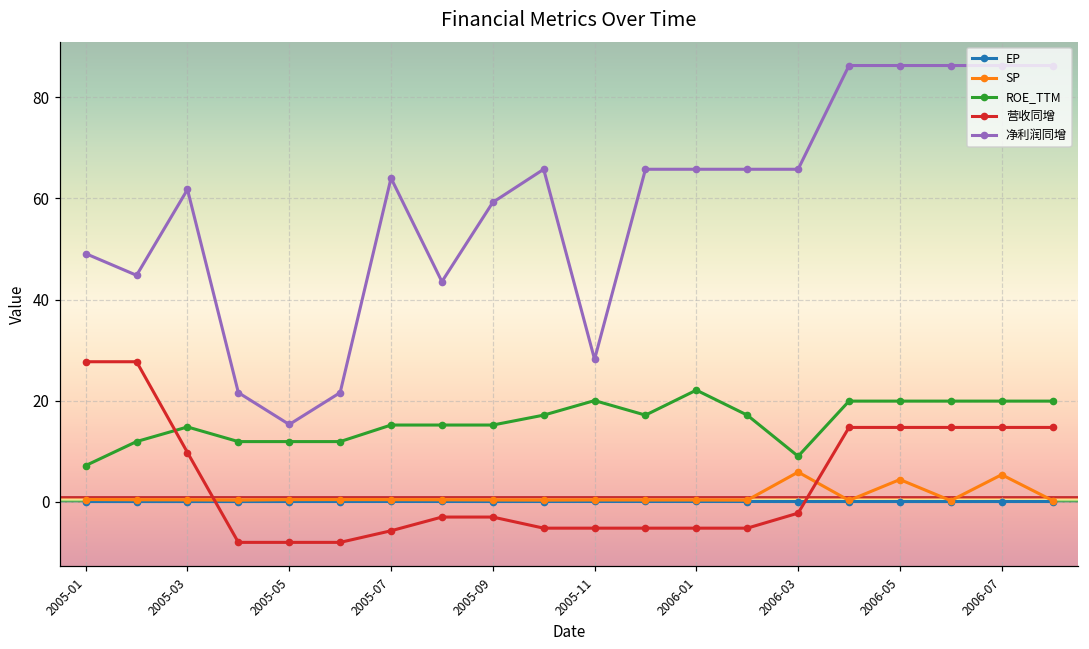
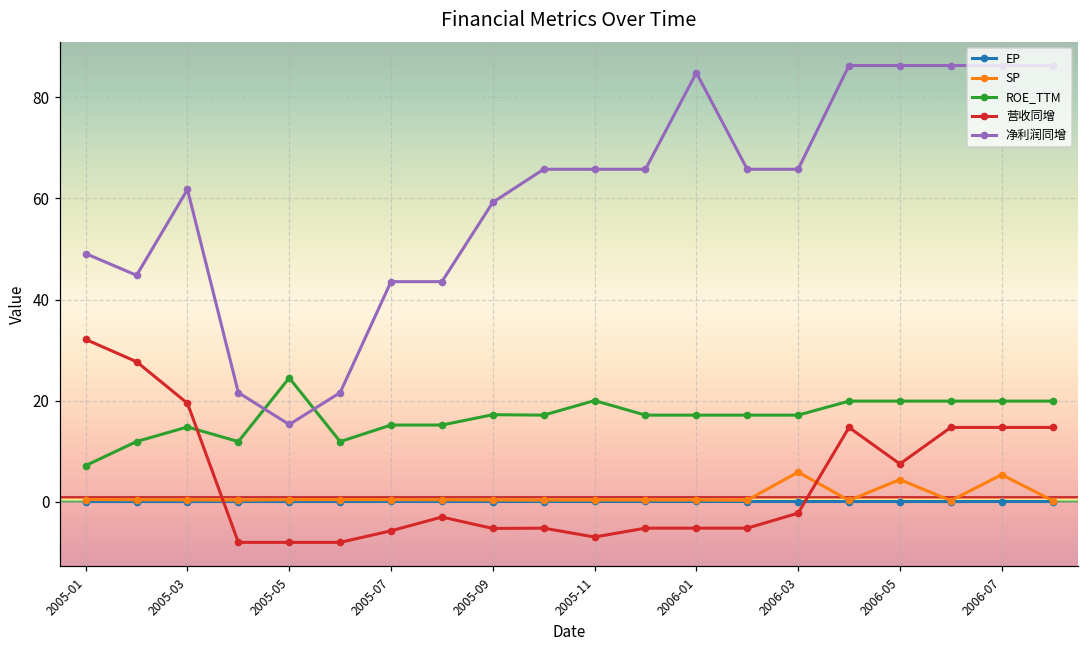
营收同增, 2005-01: 28 -> 32
营收同增, 2005-03: 10 -> 19
ROE_TTM, 2005-05: 12 -> 24
净利润同增, 2005-07: 64 -> 44
ROE_TTM, 2005-09: 15 -> 17
营收同增, 2005-09: -3 -> -5
营收同增, 2005-11: -5 -> -7
净利润同增, 2005-11: 28 -> 66
ROE_TTM, 2006-01: 22 -> 17
净利润同增, 2006-01: 66 -> 85
ROE_TTM, 2006-03: 9 -> 17
营收同增, 2006-05: 15 -> 7
